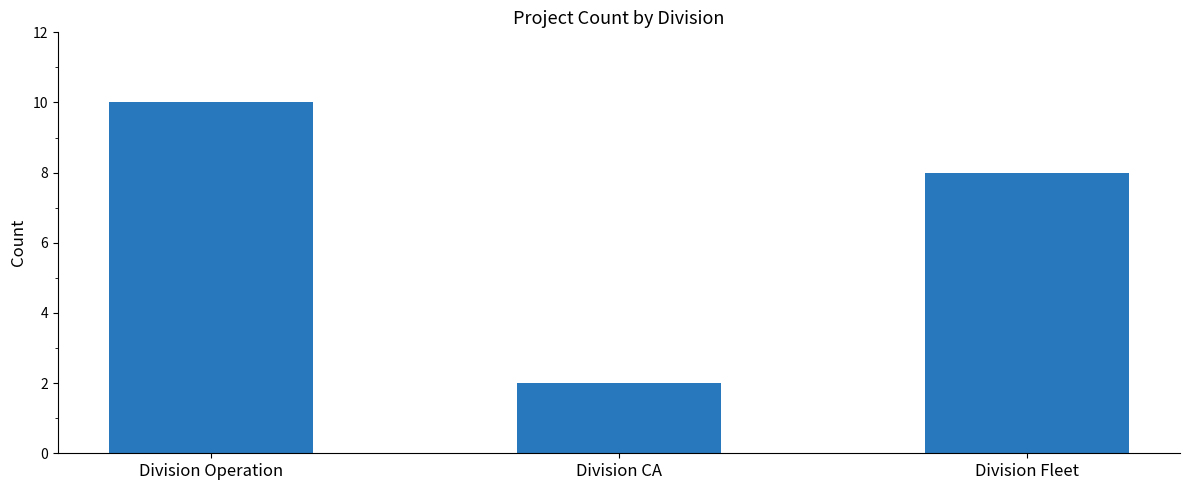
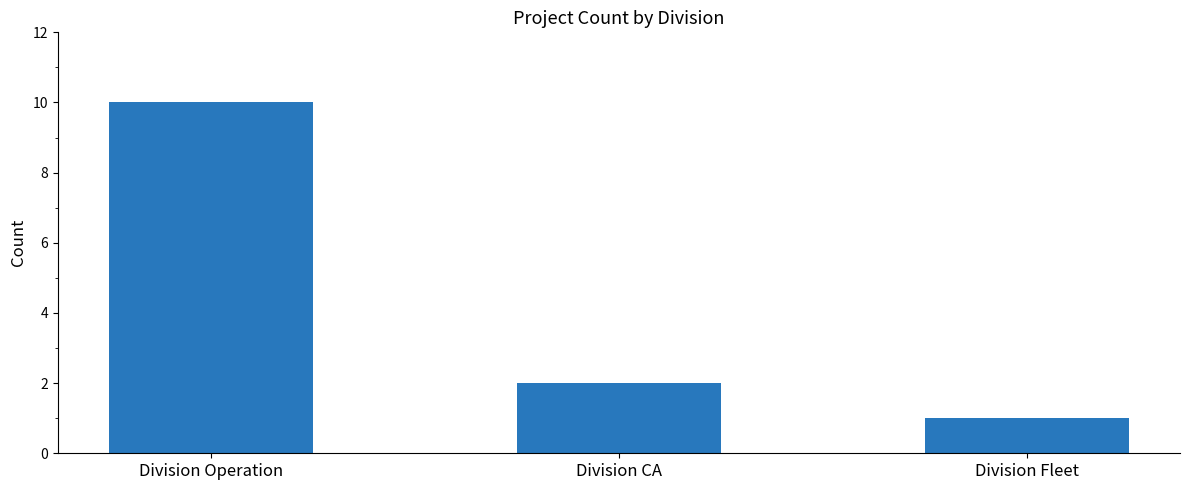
Division Fleet: 8 -> 1
